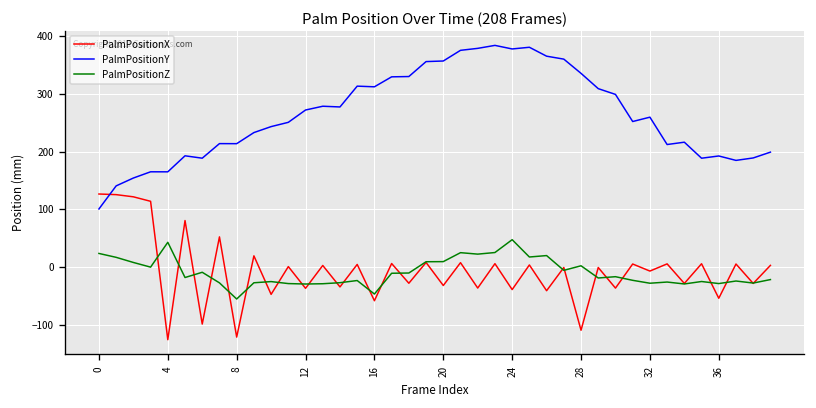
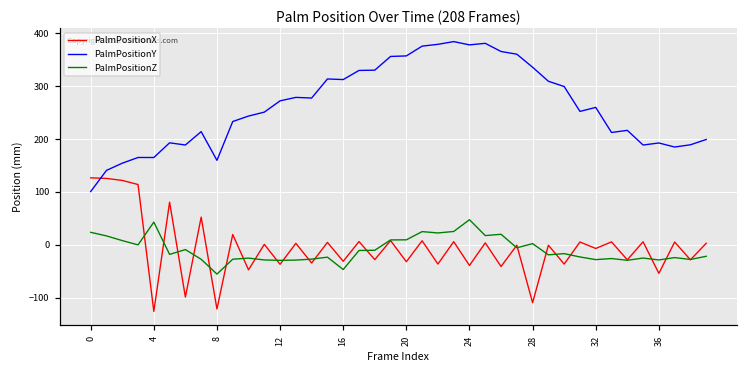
PalmPositionY, 8: 210 -> 160
PalmPositionX, 16: -60 -> -30
